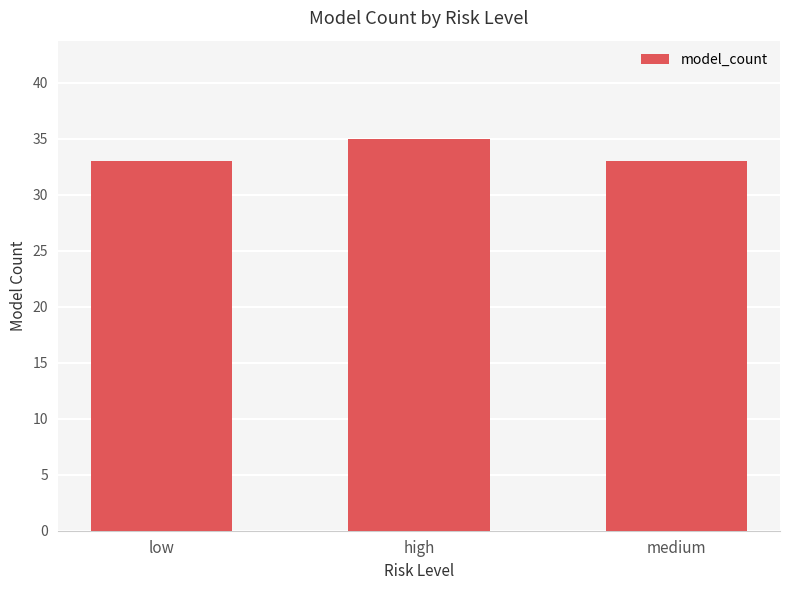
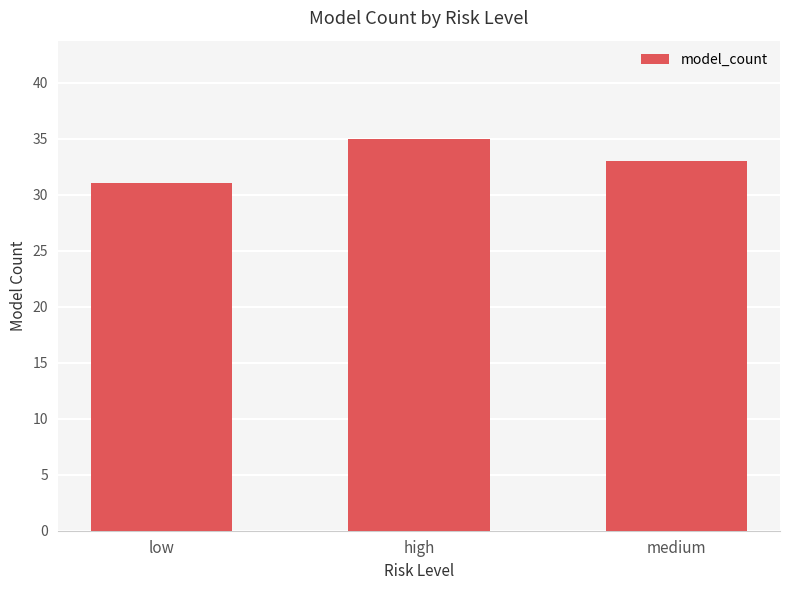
low: 33 -> 31
